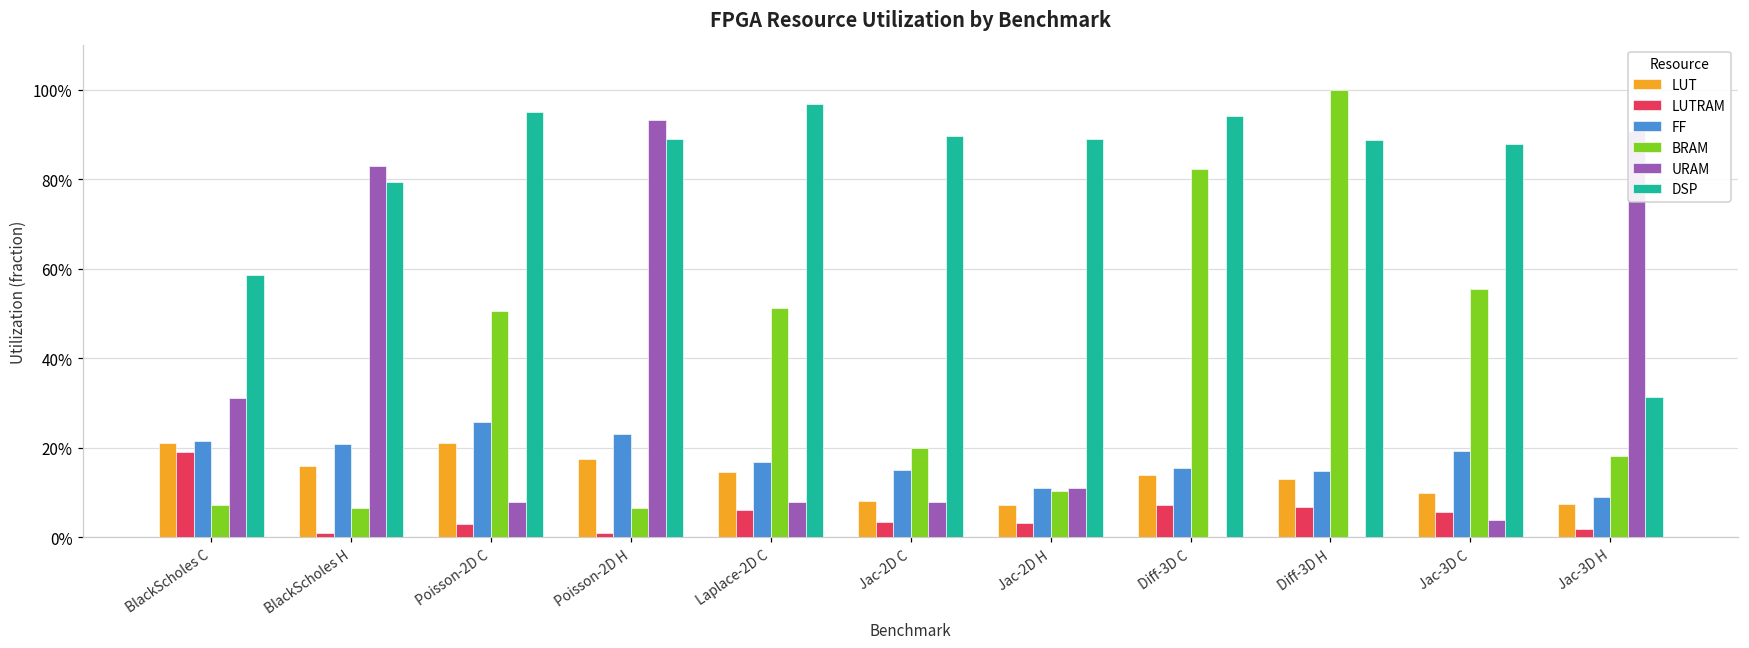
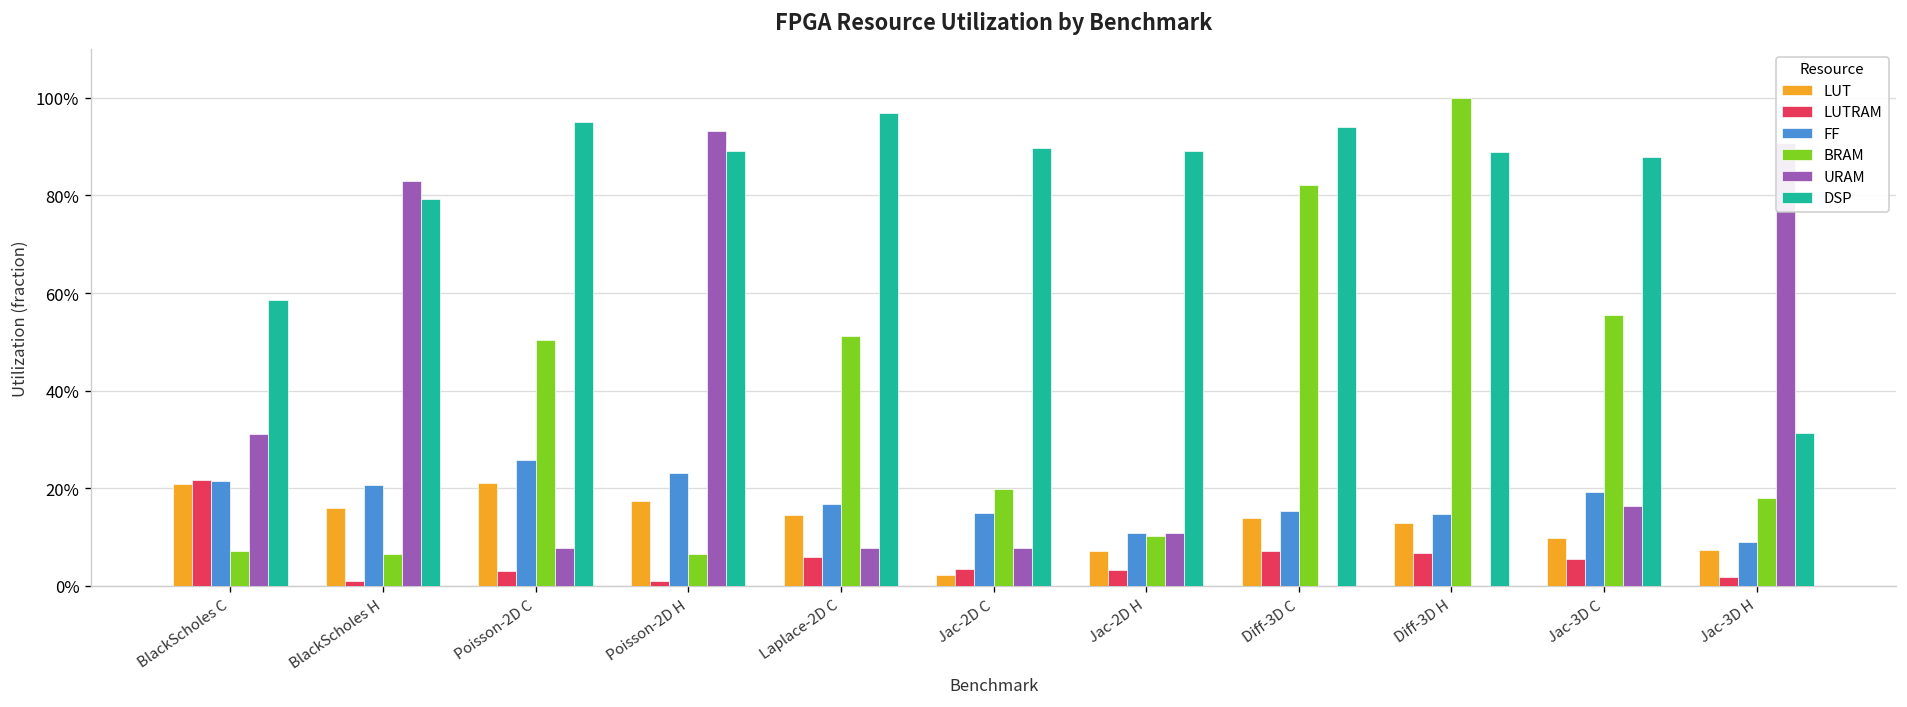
LUTRAM, BlackScholes C: 19% -> 22%
LUT, Jac-2D C: 8% -> 2%
URAM, Jac-3D C: 4% -> 16%
